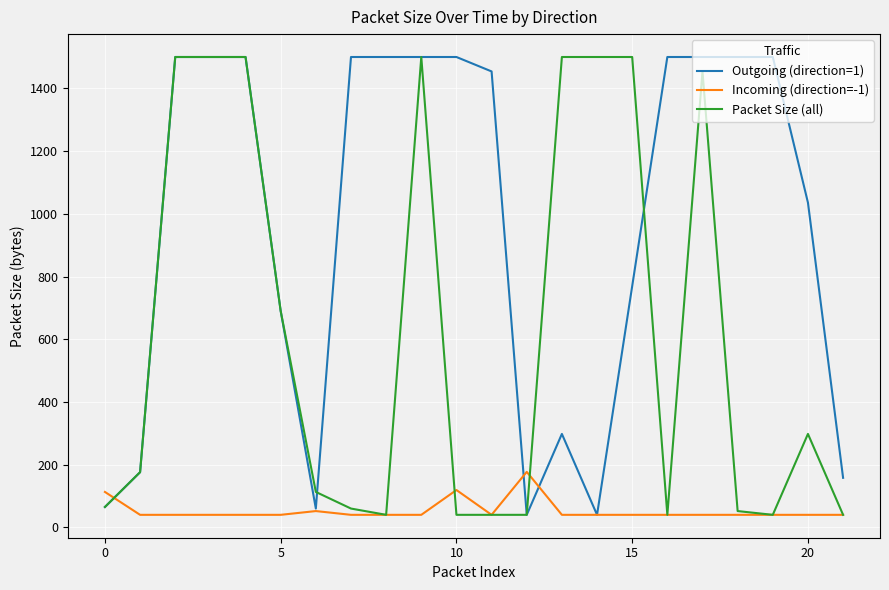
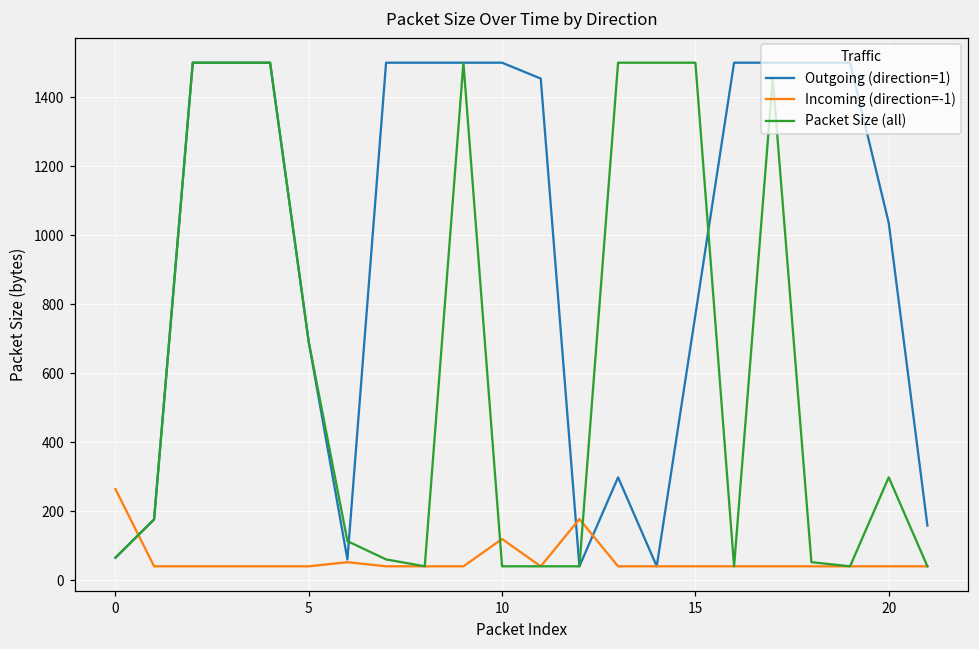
Incoming (direction=-1), 0: 110 -> 260
